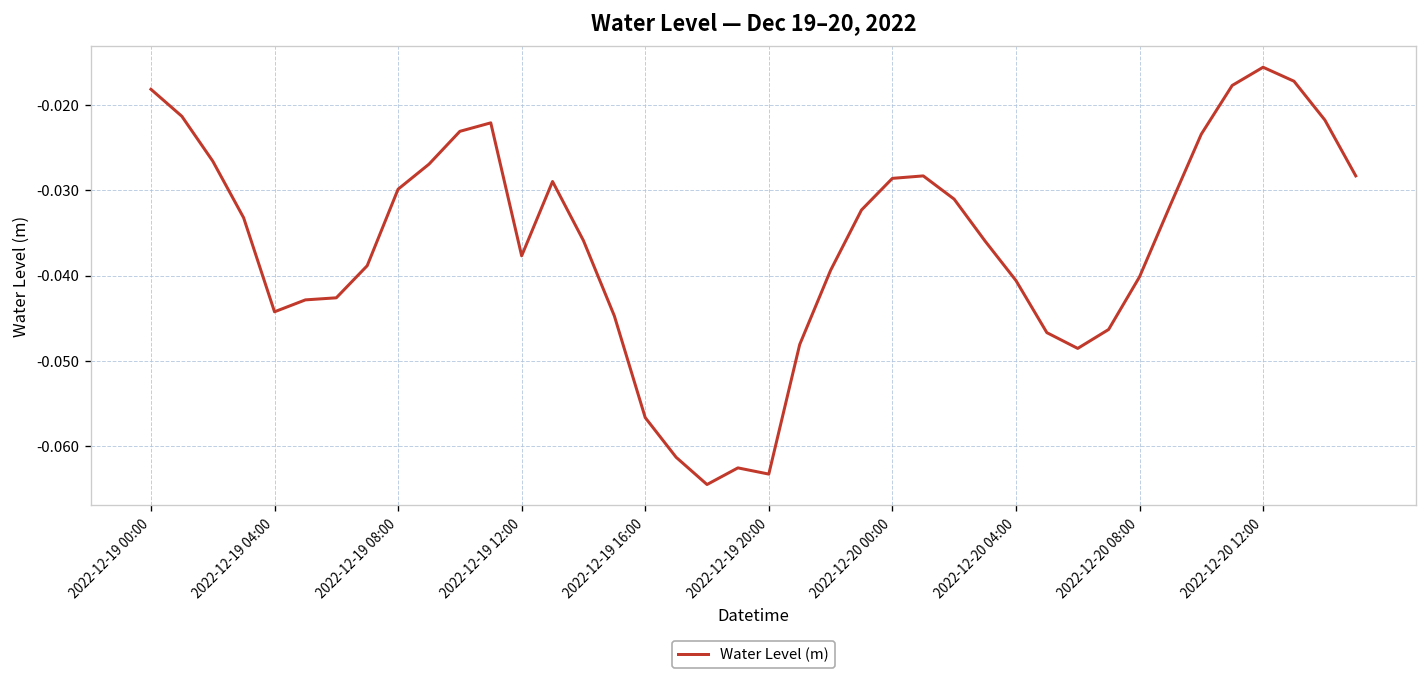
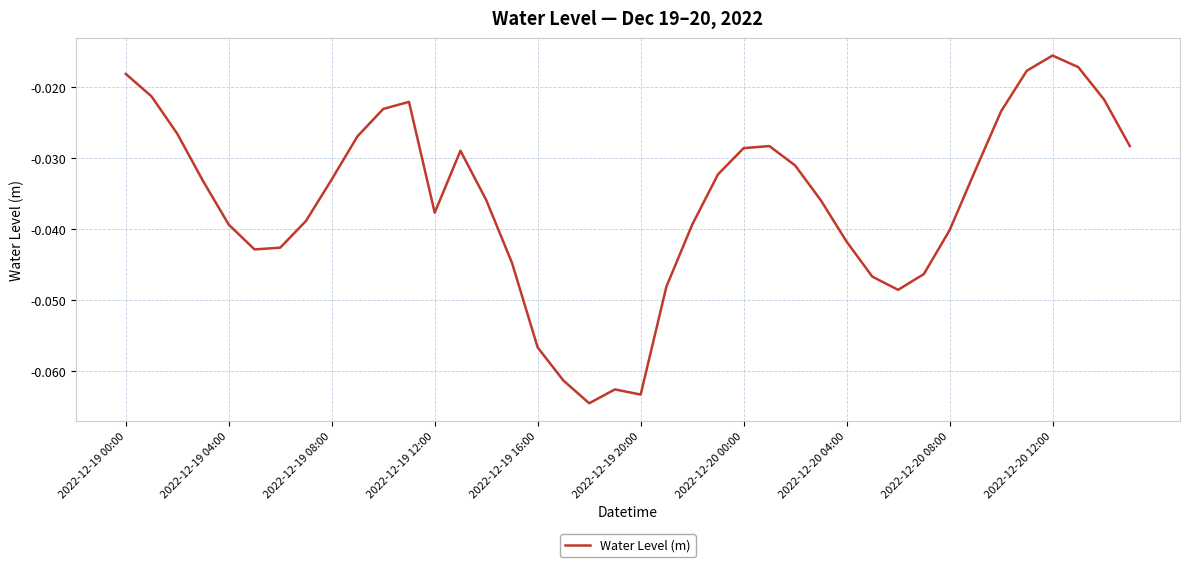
2022-12-19 04:00: -0.044 -> -0.039
2022-12-19 08:00: -0.030 -> -0.033
2022-12-20 04:00: -0.041 -> -0.042
